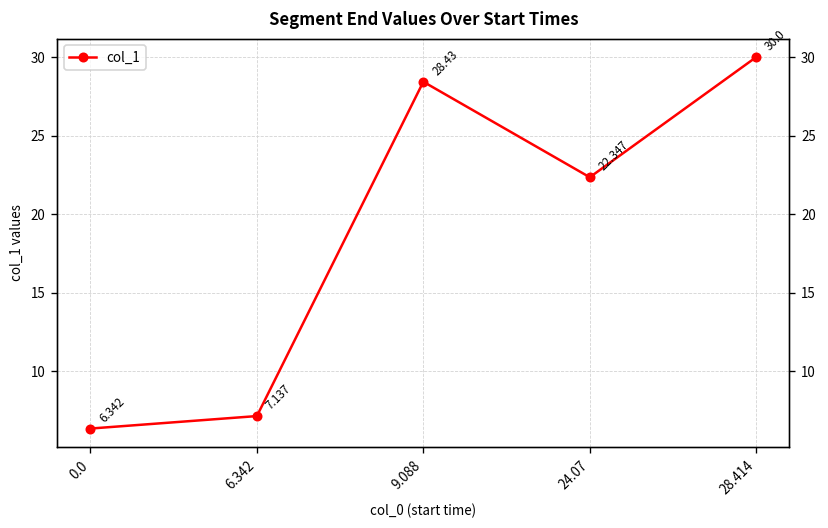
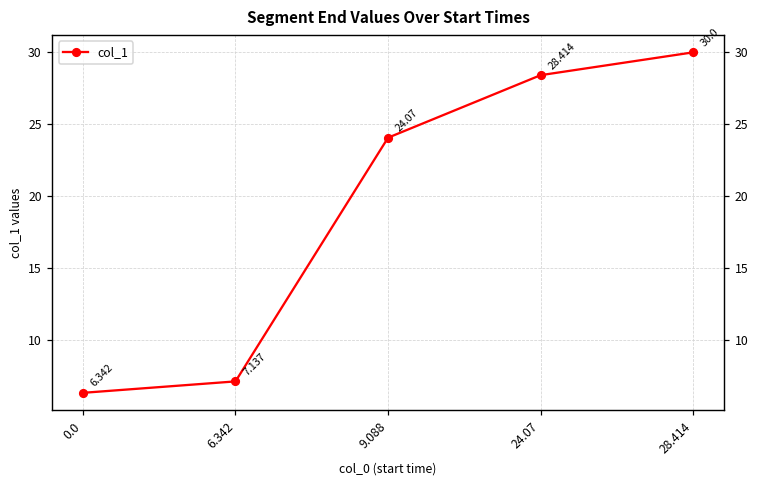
9.088: 28.43 -> 24.07
24.07: 22.347 -> 28.414
